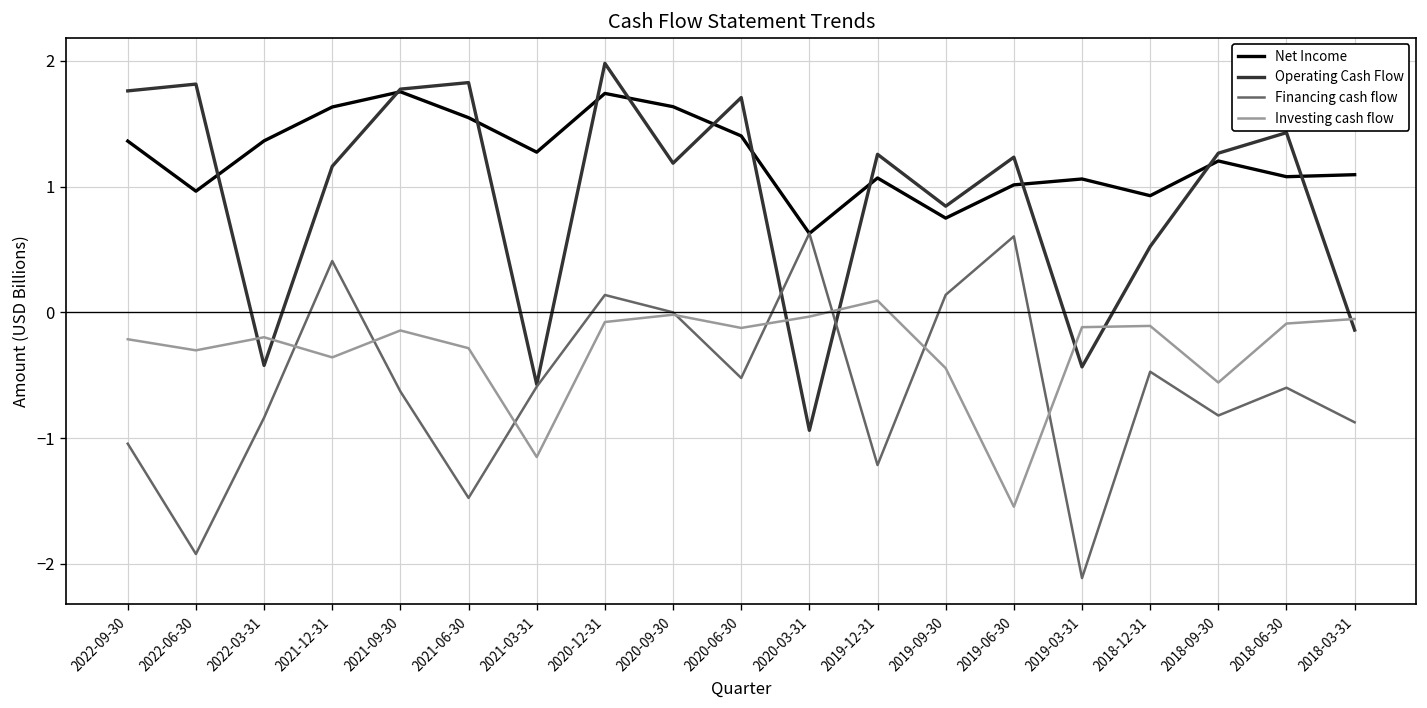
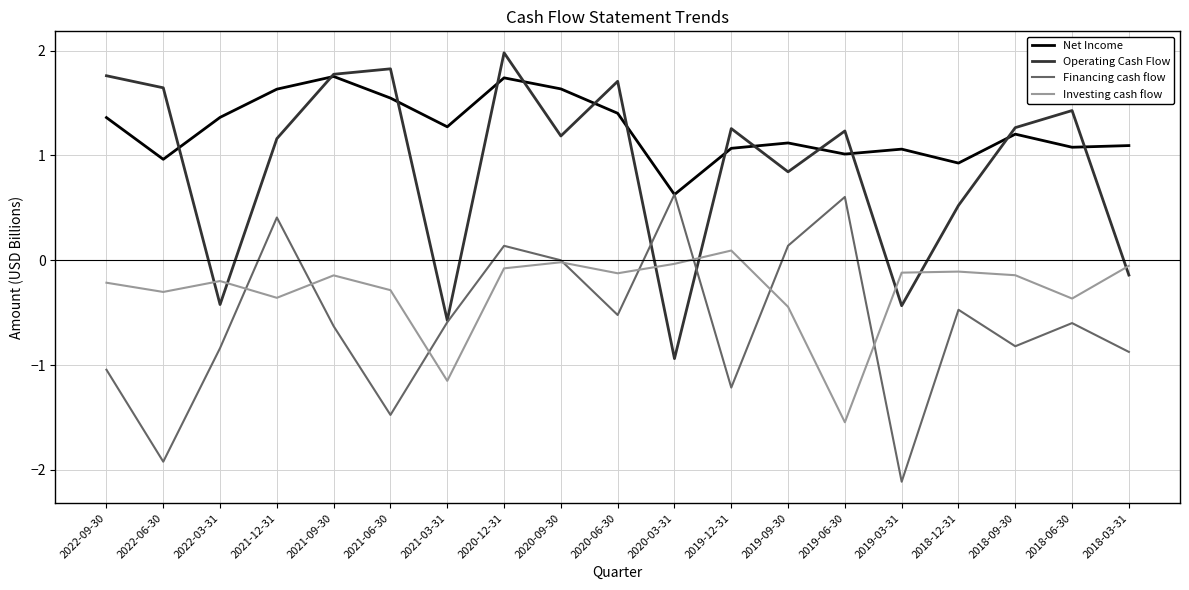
Operating Cash Flow, 2022-06-30: 1.81 -> 1.65
Net Income, 2019-09-30: 0.75 -> 1.12
Investing cash flow, 2018-09-30: -0.56 -> -0.14
Investing cash flow, 2018-06-30: -0.09 -> -0.37
